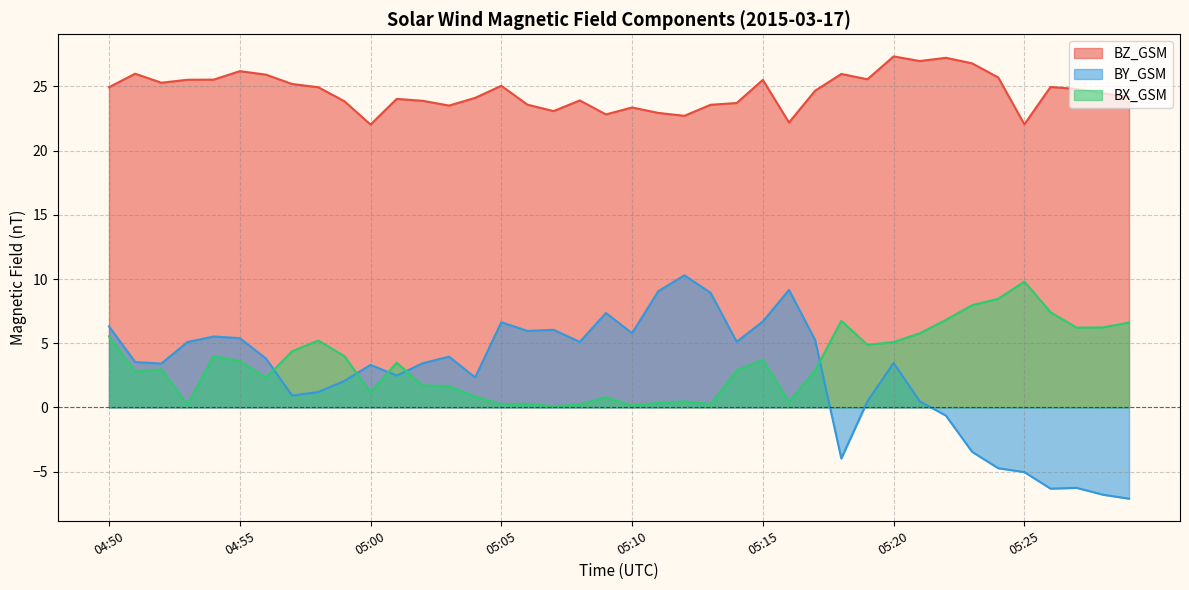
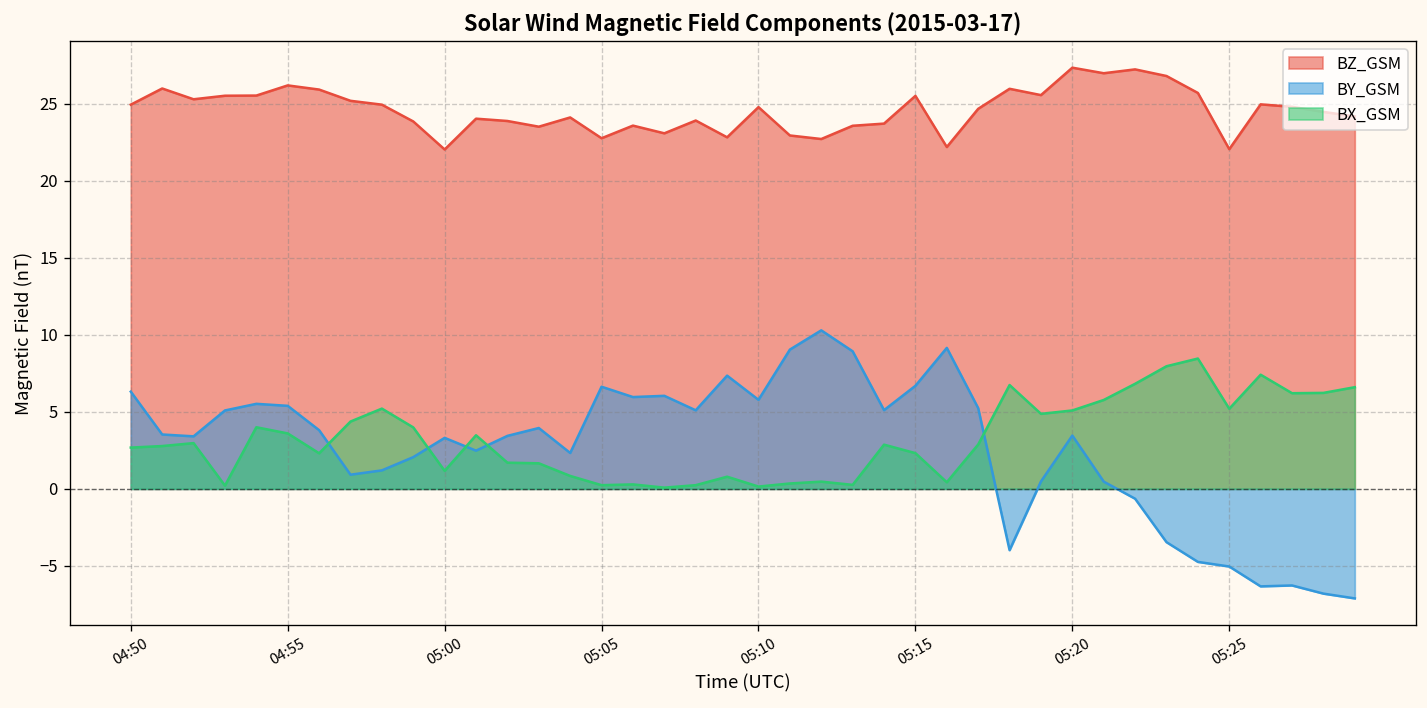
BX_GSM, 04:50: 5.5 -> 2.7
BZ_GSM, 05:05: 25.1 -> 22.8
BZ_GSM, 05:10: 23.4 -> 24.8
BX_GSM, 05:15: 3.7 -> 2.3
BX_GSM, 05:25: 9.8 -> 5.2
